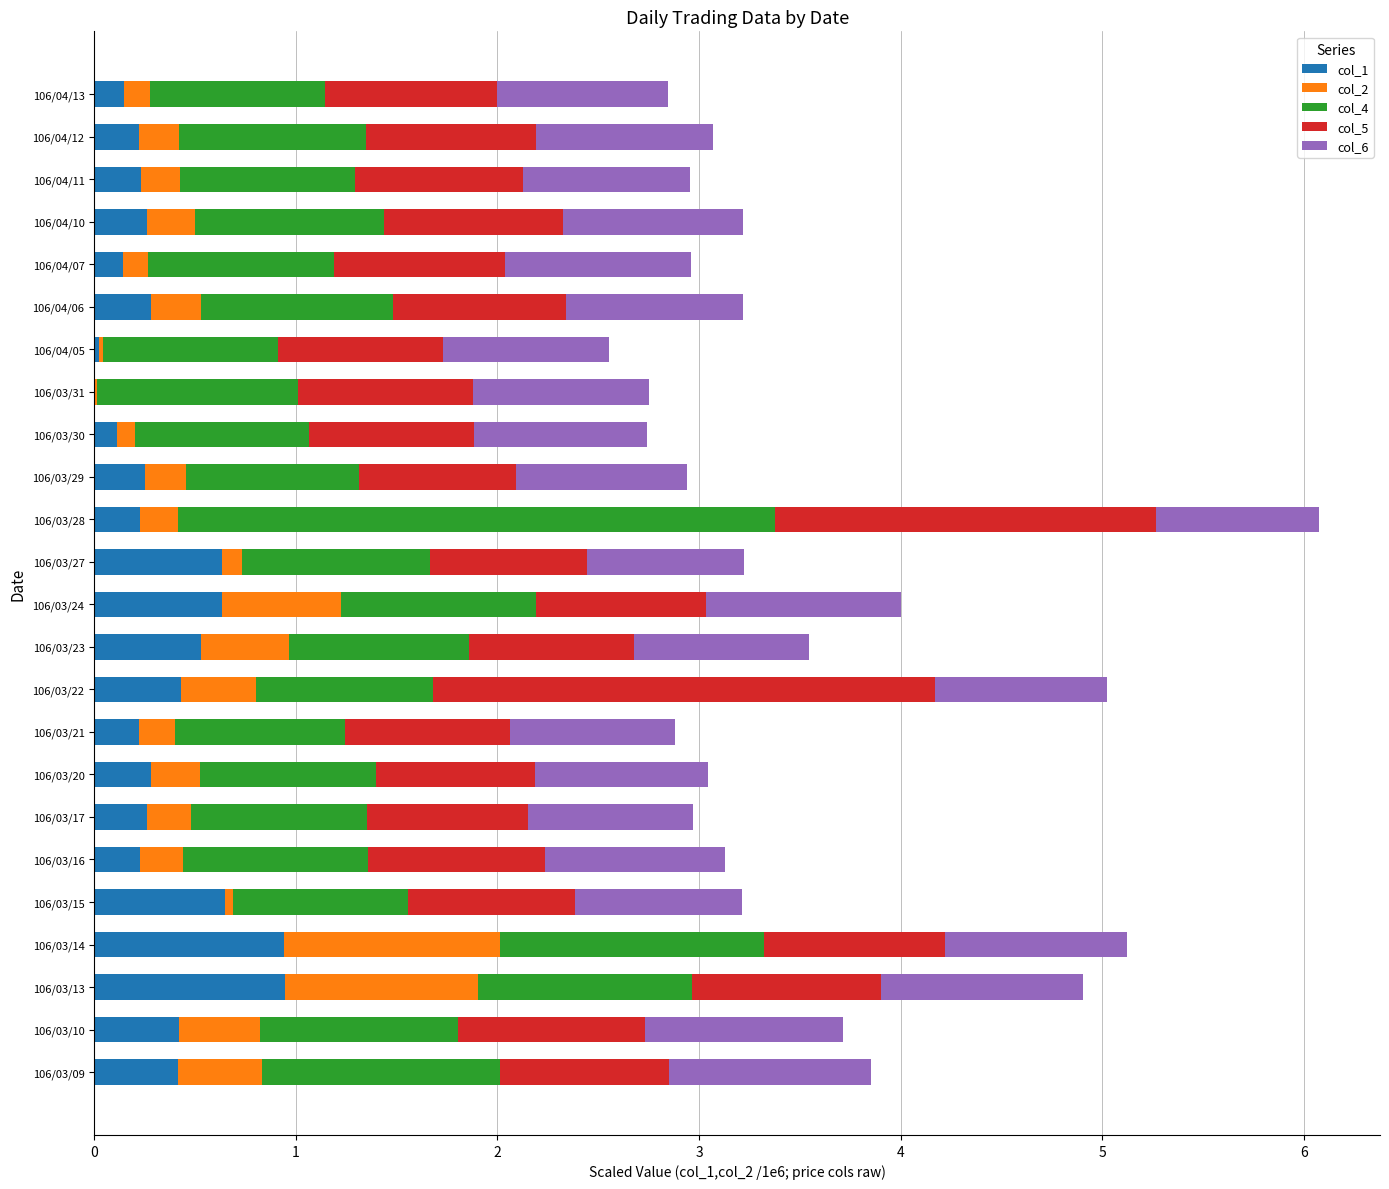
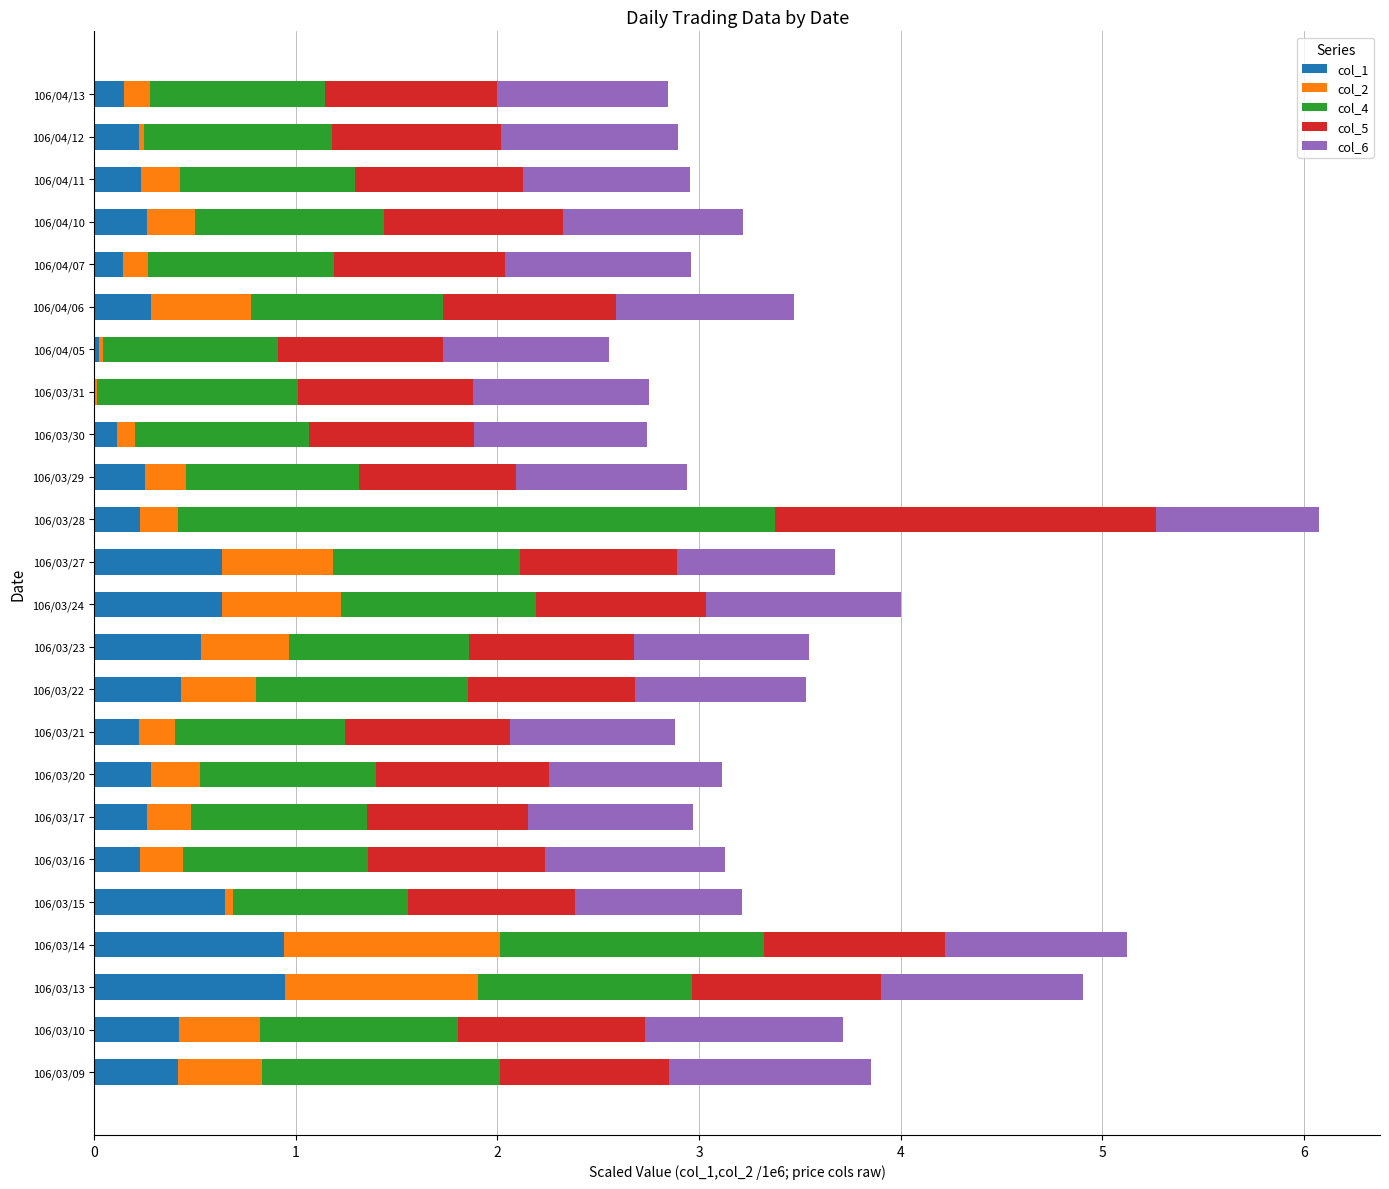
col_2, 106/04/12: 0.20 -> 0.03
col_2, 106/04/06: 0.25 -> 0.50
col_2, 106/03/27: 0.10 -> 0.55
col_4, 106/03/22: 0.88 -> 1.05
col_5, 106/03/22: 2.49 -> 0.83
col_5, 106/03/20: 0.79 -> 0.86
